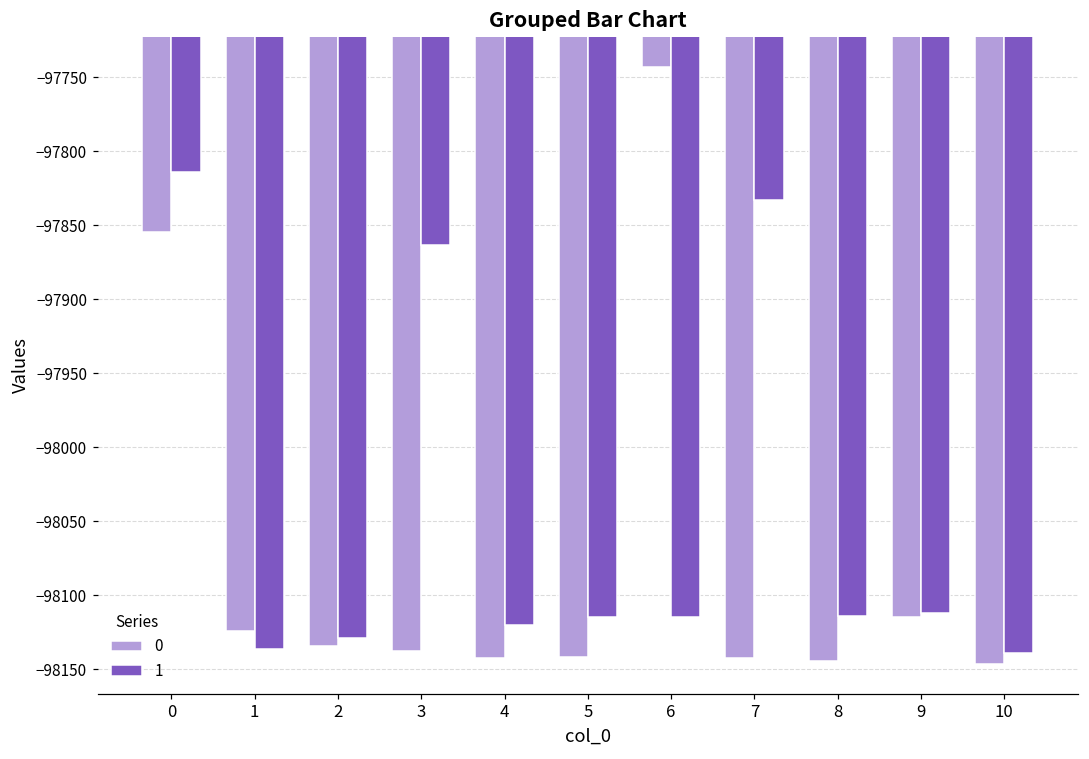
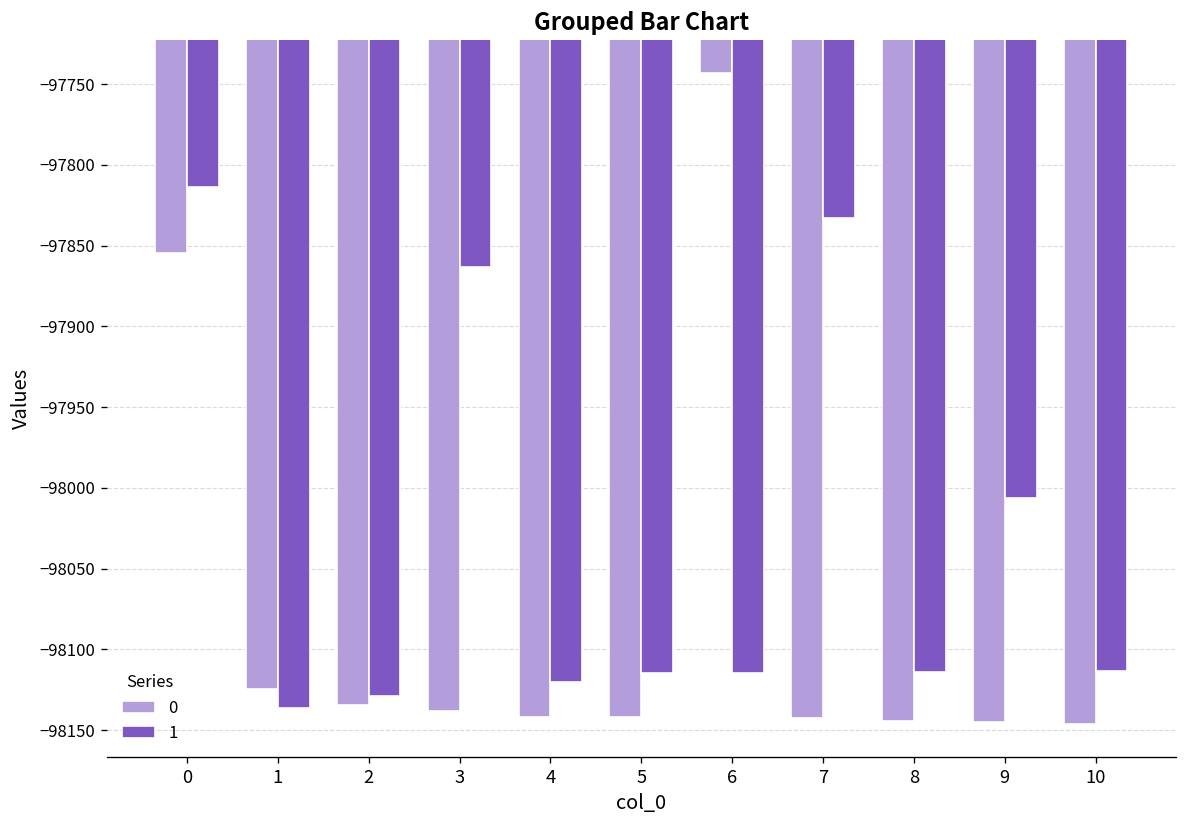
0, 9: -98115 -> -98145
1, 9: -98112 -> -98006
1, 10: -98139 -> -98113
